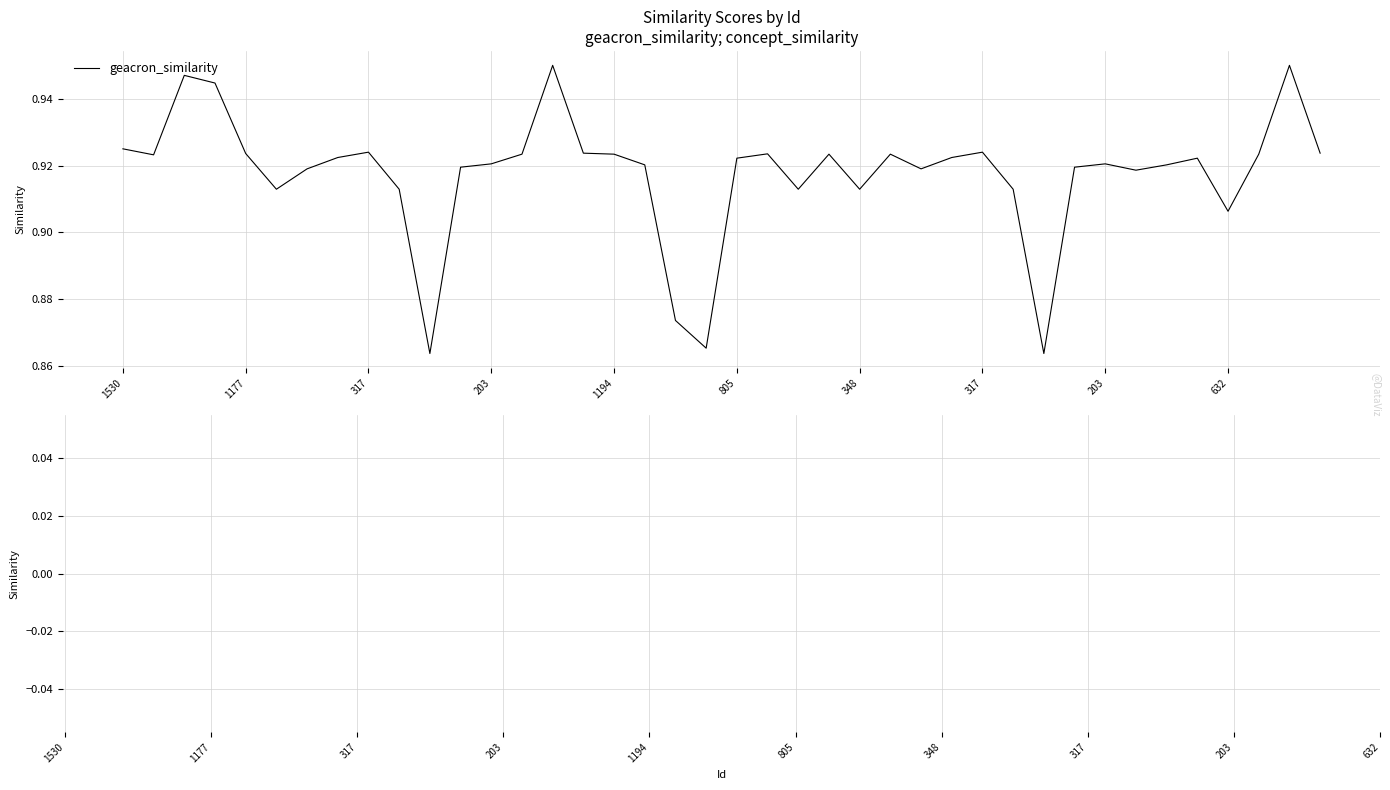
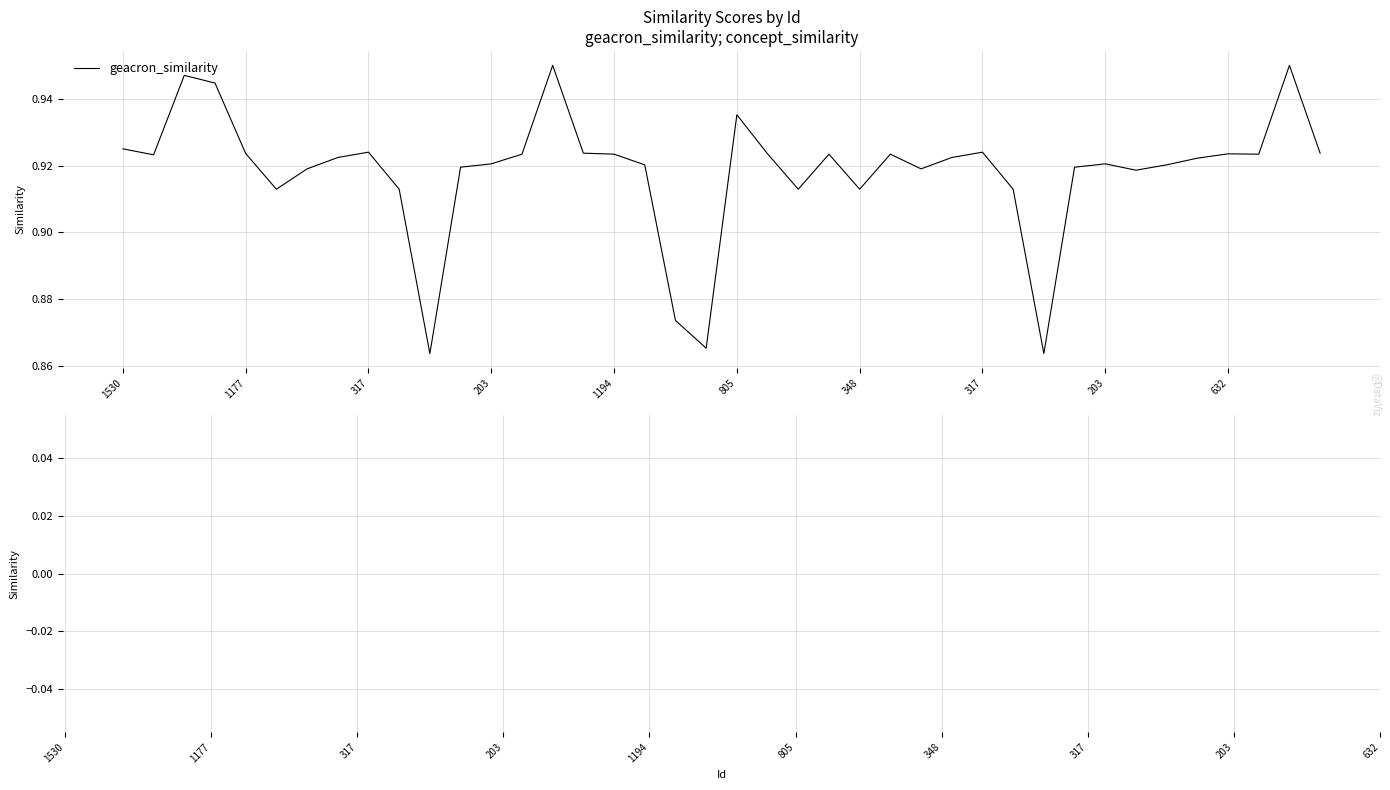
805: 0.922 -> 0.935
632: 0.906 -> 0.924
